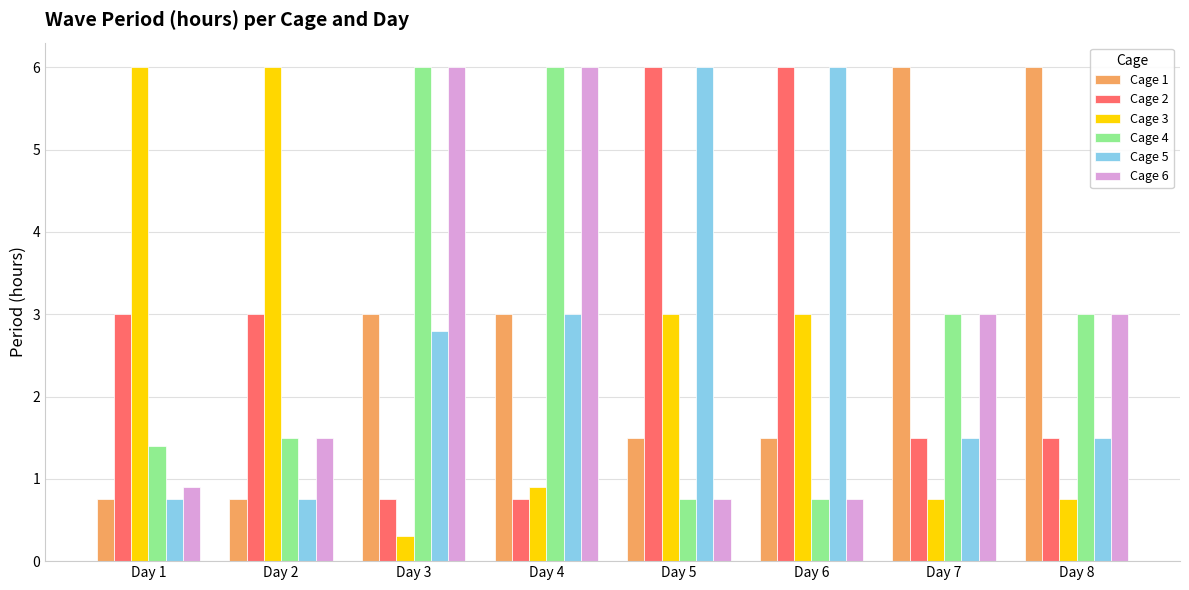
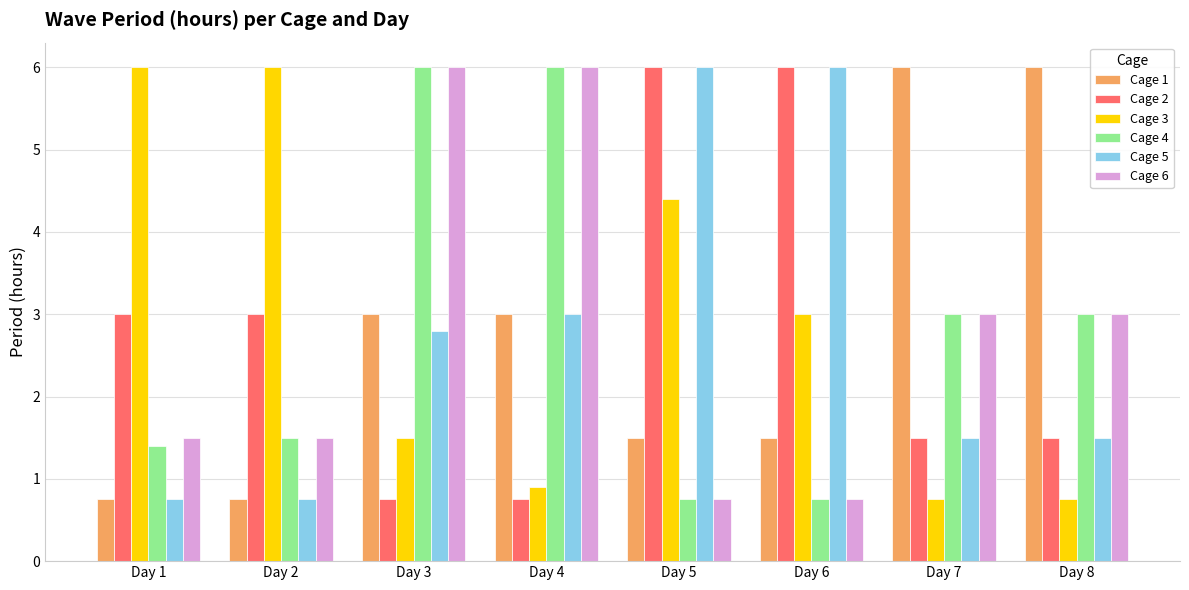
Cage 6, Day 1: 0.9 -> 1.5
Cage 3, Day 3: 0.3 -> 1.5
Cage 3, Day 5: 3.0 -> 4.4
